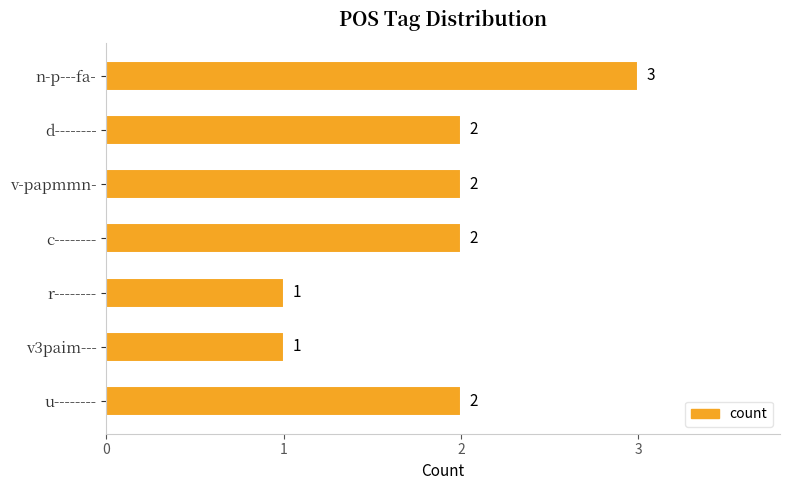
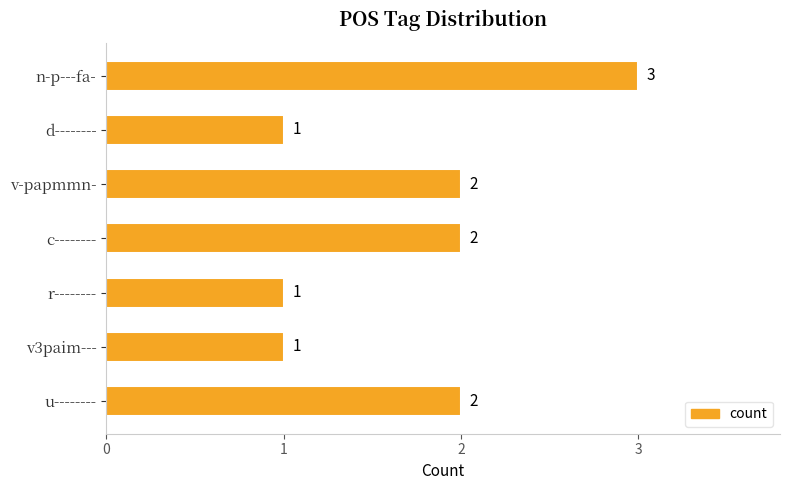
d--------: 2 -> 1
